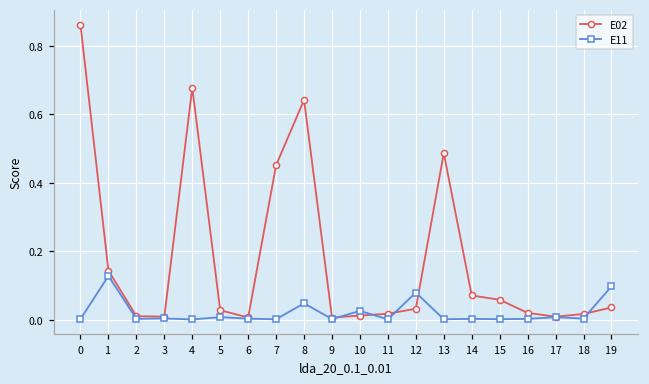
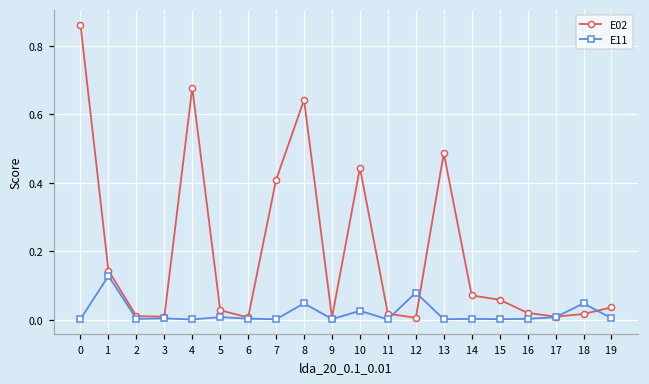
E02, 7: 0.45 -> 0.41
E02, 10: 0.01 -> 0.44
E02, 12: 0.03 -> 0.01
E11, 18: 0.00 -> 0.05
E11, 19: 0.10 -> 0.00
